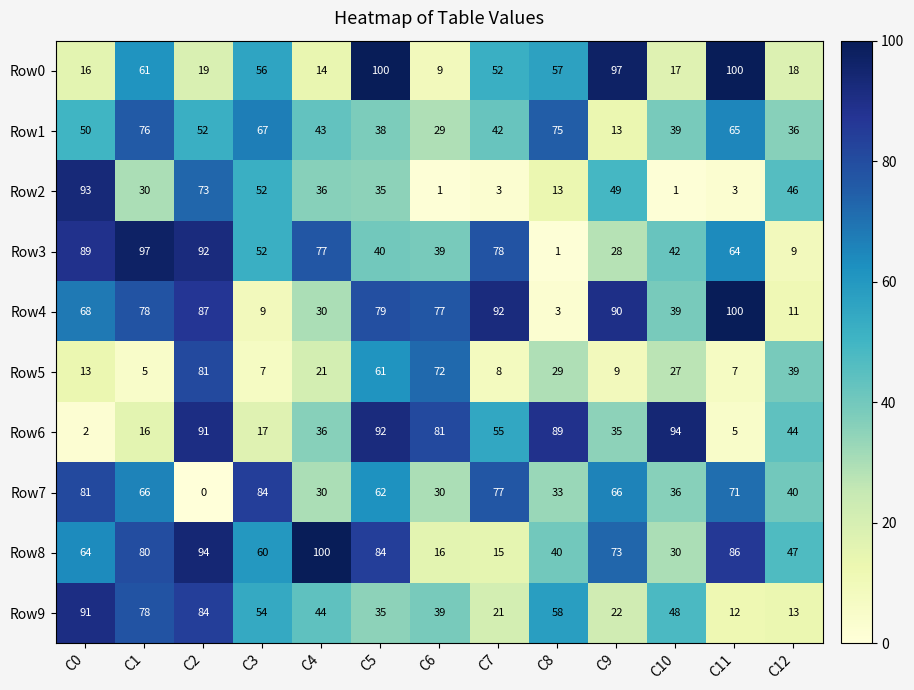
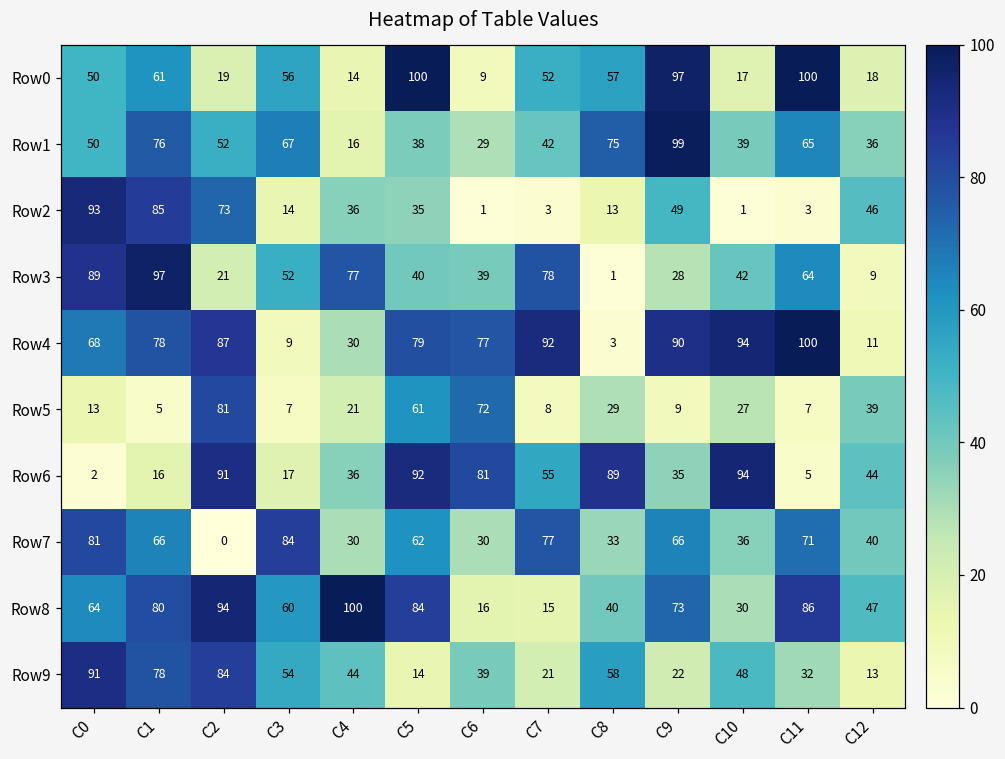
Row0, C0: 16 -> 50
Row1, C4: 43 -> 16
Row1, C9: 13 -> 99
Row2, C1: 30 -> 85
Row2, C3: 52 -> 14
Row3, C2: 92 -> 21
Row4, C10: 39 -> 94
Row9, C5: 35 -> 14
Row9, C11: 12 -> 32
